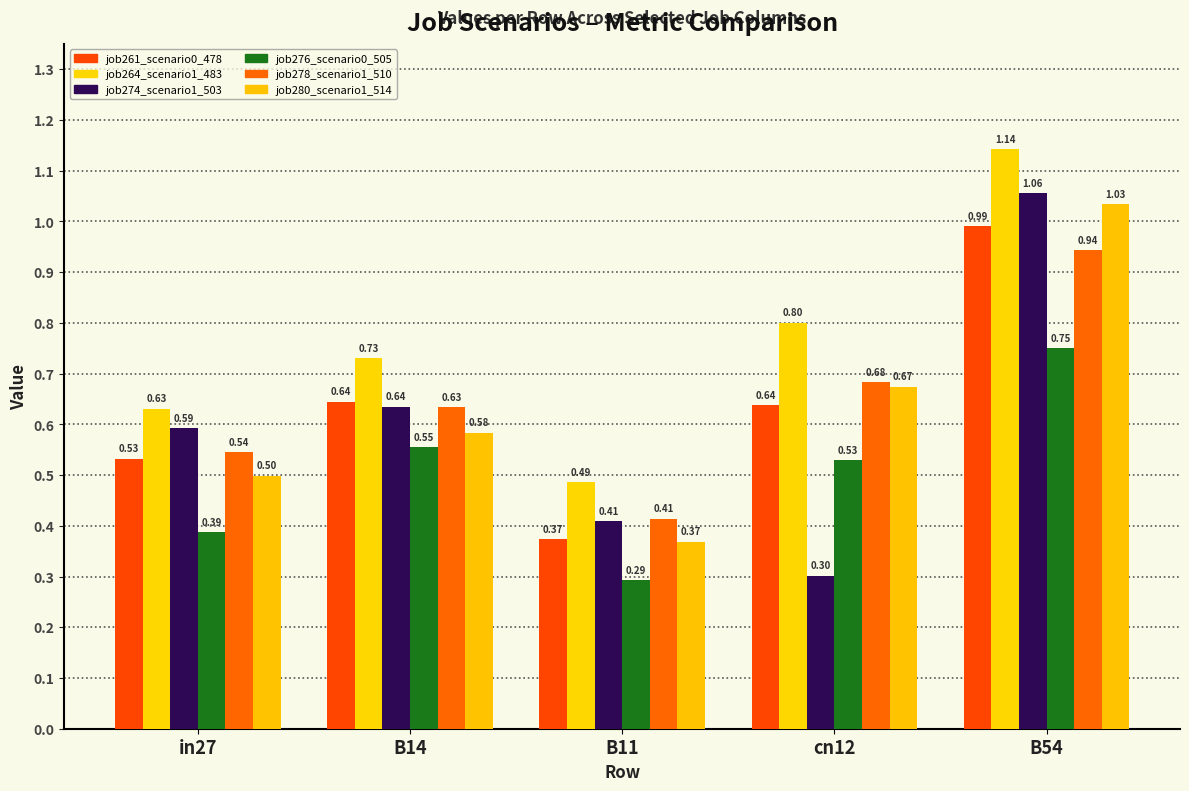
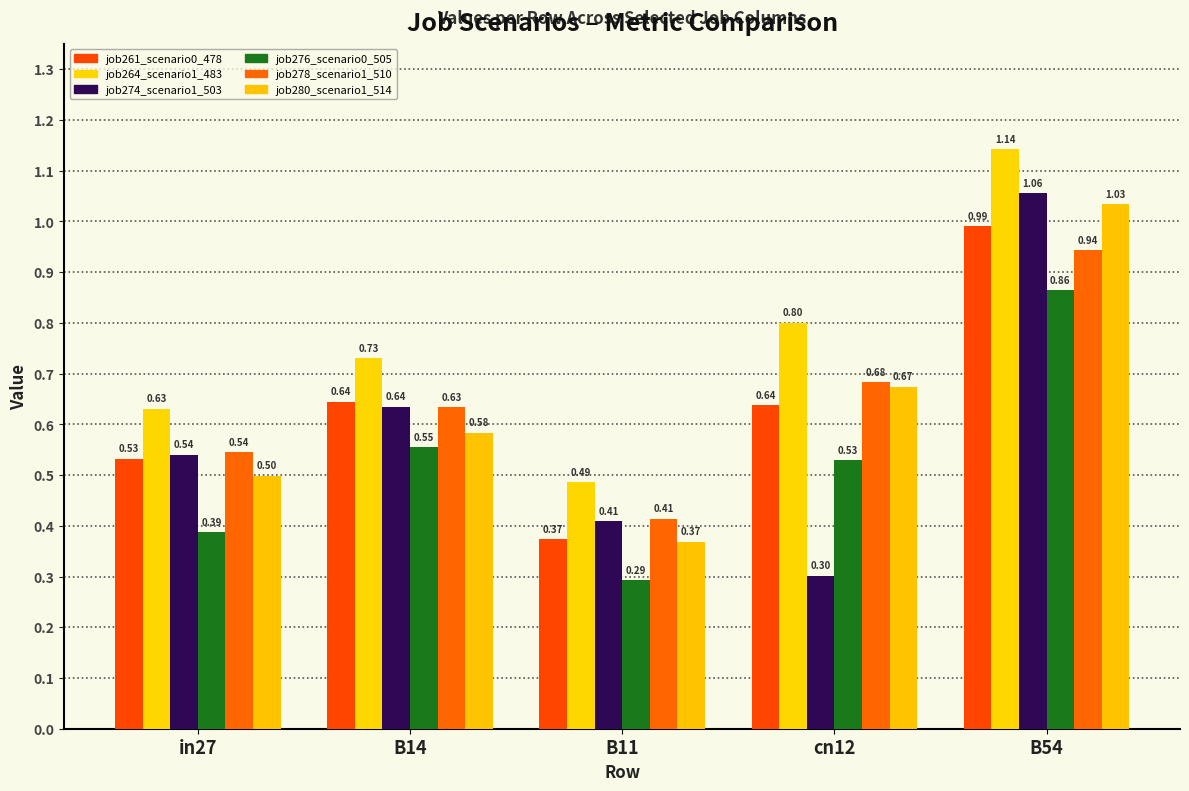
job274_scenario1_503, in27: 0.59 -> 0.54
job276_scenario0_505, B54: 0.75 -> 0.86
